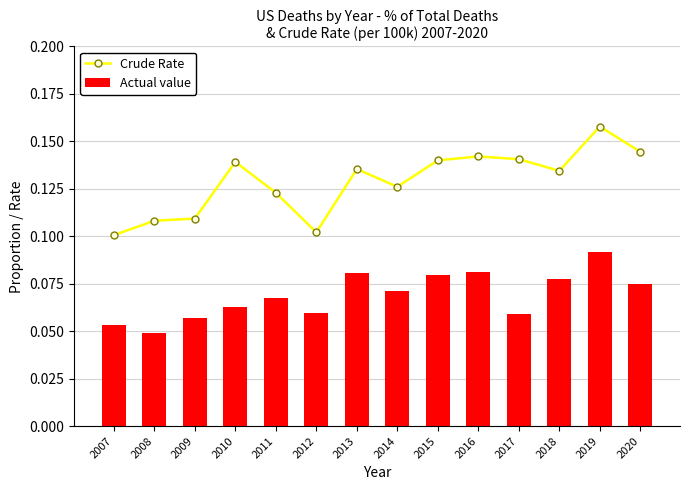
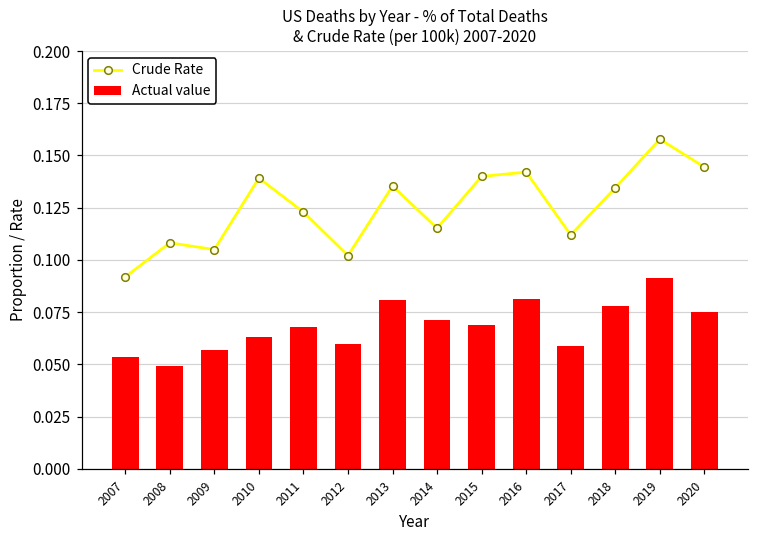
Crude Rate, 2007: 0.101 -> 0.092
Crude Rate, 2009: 0.109 -> 0.105
Crude Rate, 2014: 0.126 -> 0.115
Actual value, 2015: 0.079 -> 0.069
Crude Rate, 2017: 0.141 -> 0.112
